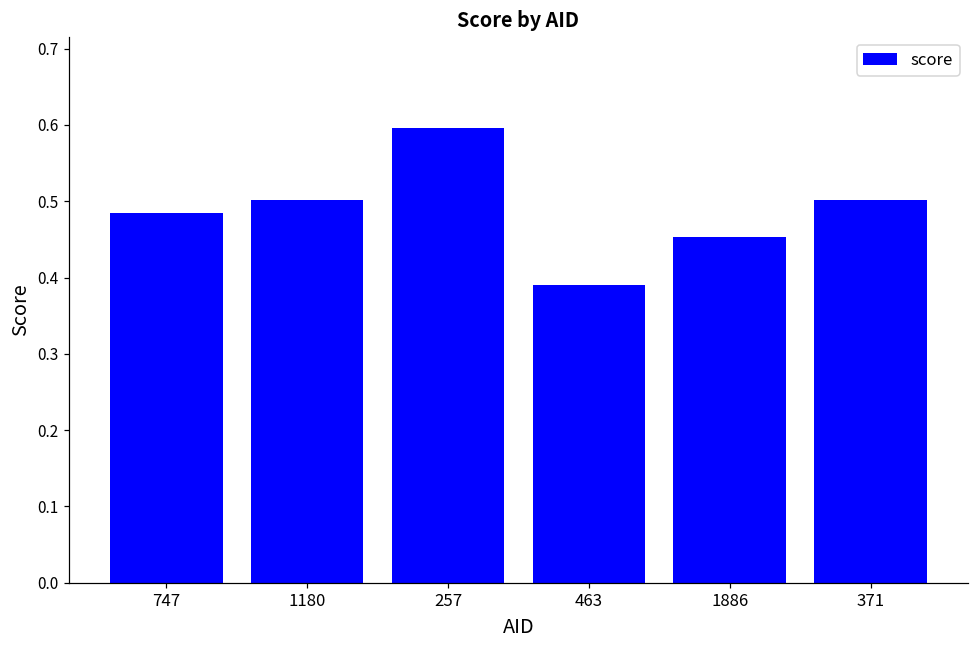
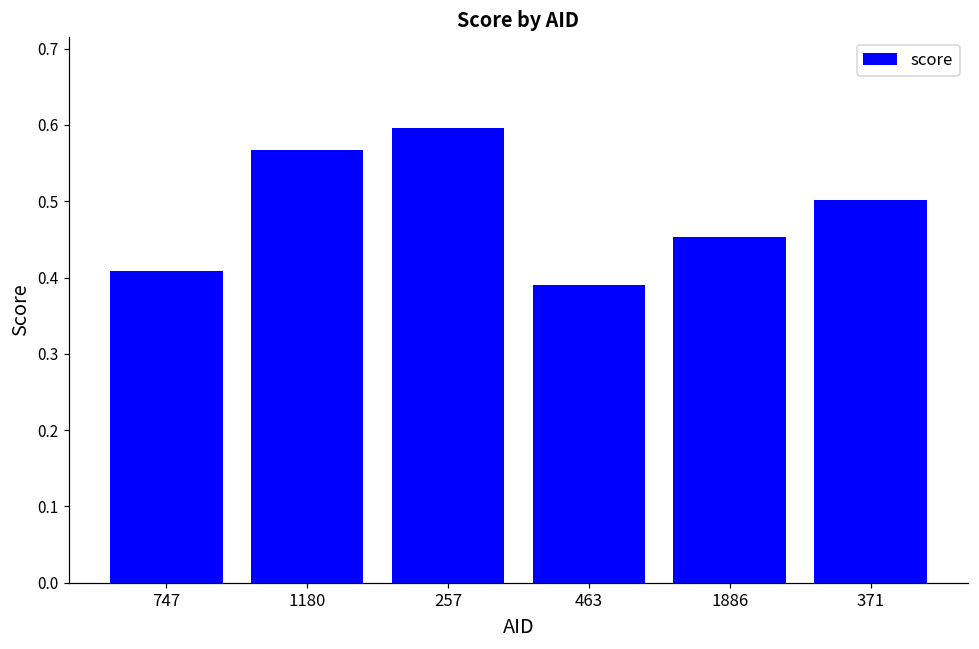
747: 0.48 -> 0.41
1180: 0.50 -> 0.57
